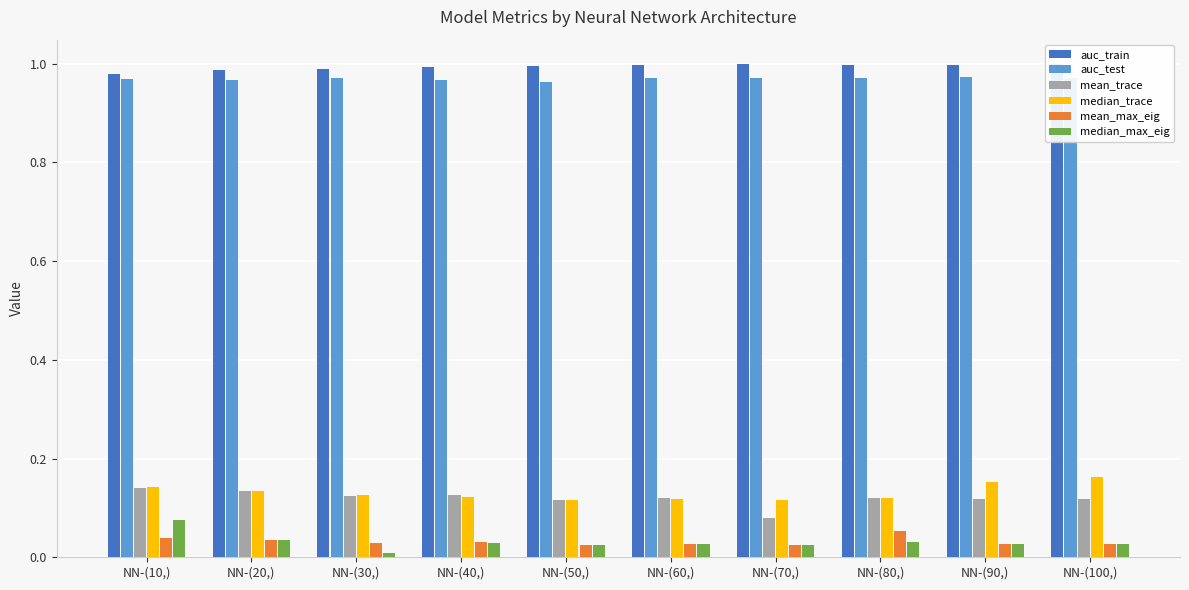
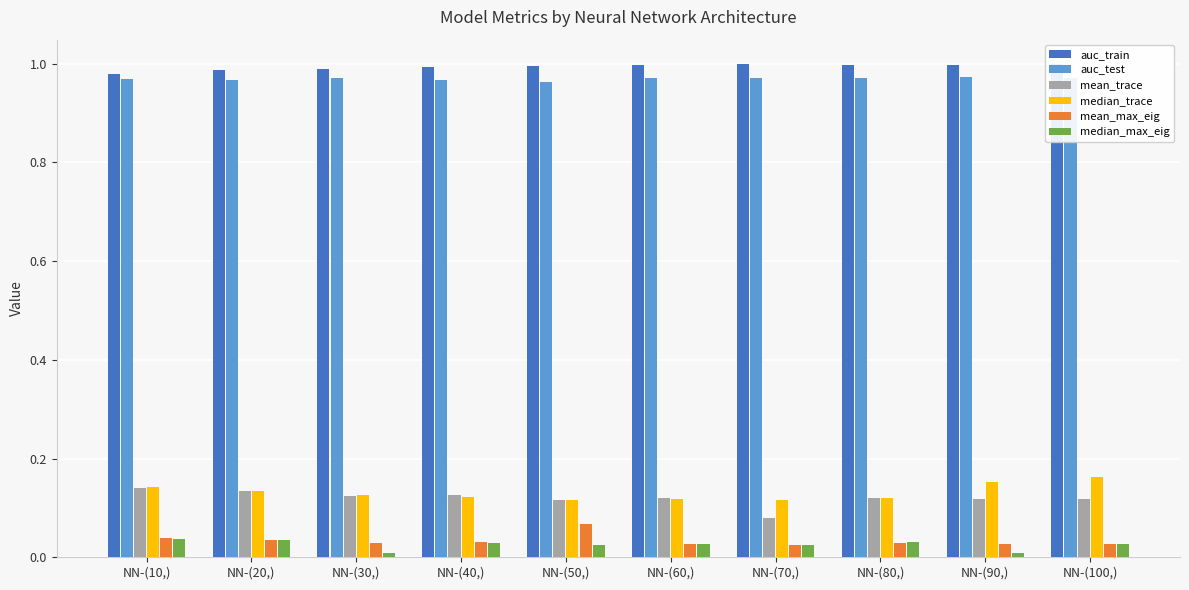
median_max_eig, NN-(10,): 0.08 -> 0.04
mean_max_eig, NN-(50,): 0.03 -> 0.07
mean_max_eig, NN-(80,): 0.05 -> 0.03
median_max_eig, NN-(90,): 0.03 -> 0.01
